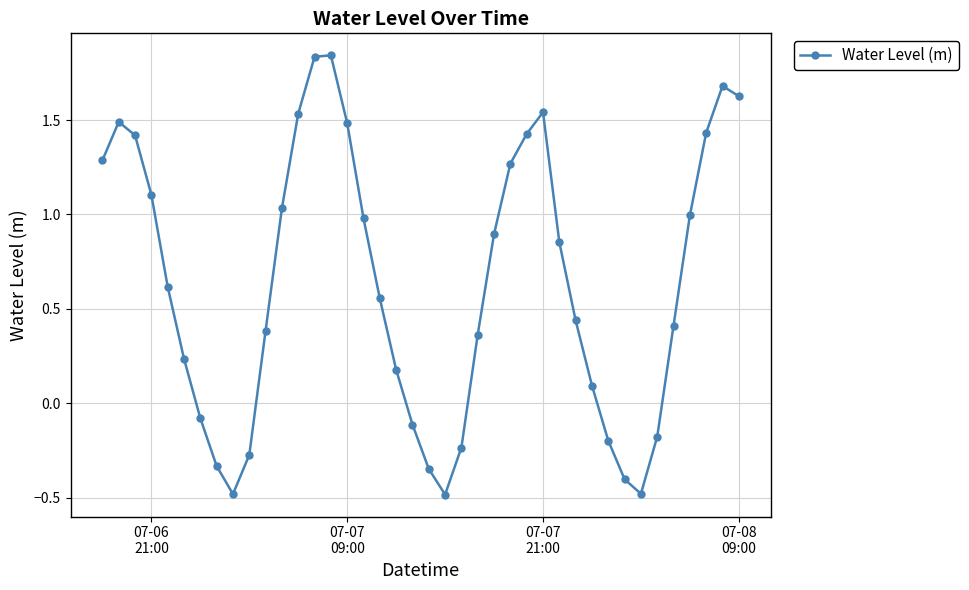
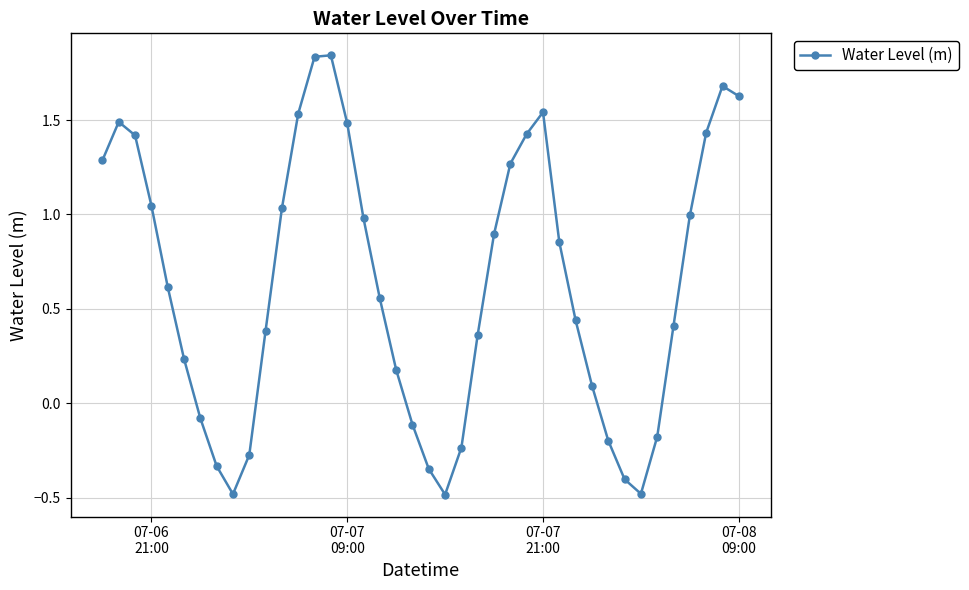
07-06 21:00: 1.10 -> 1.05
